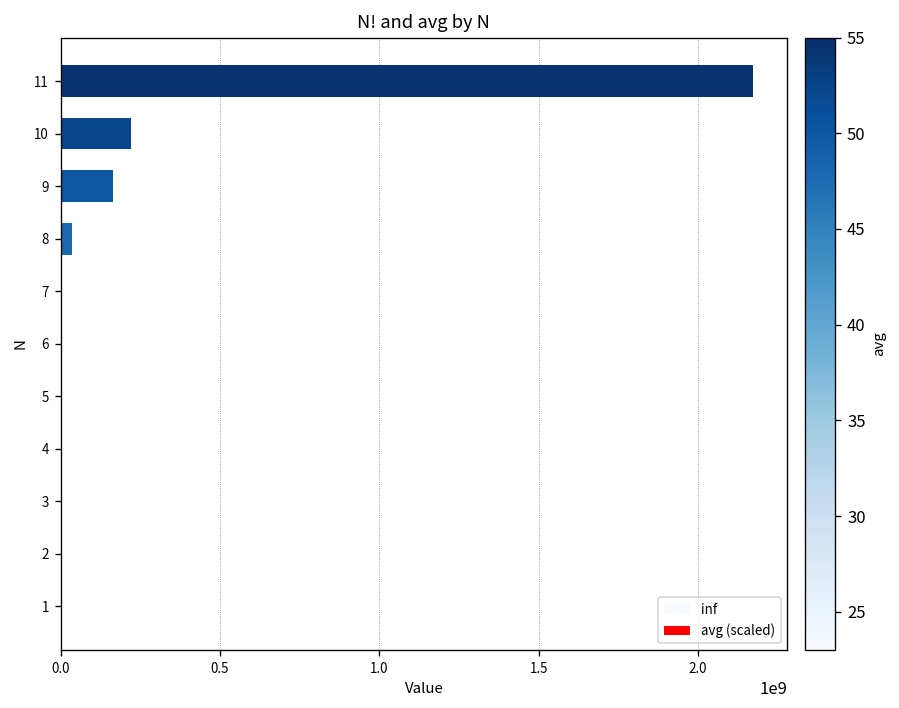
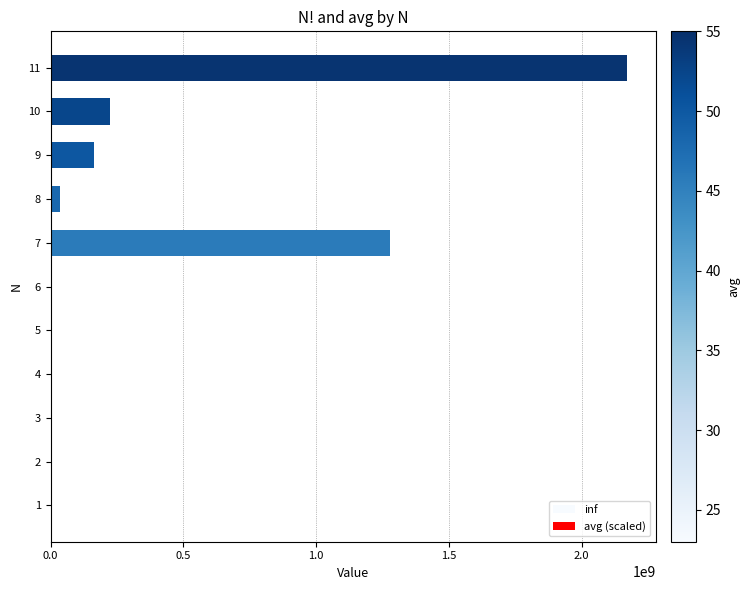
inf, 7: 0 -> 1280000000
